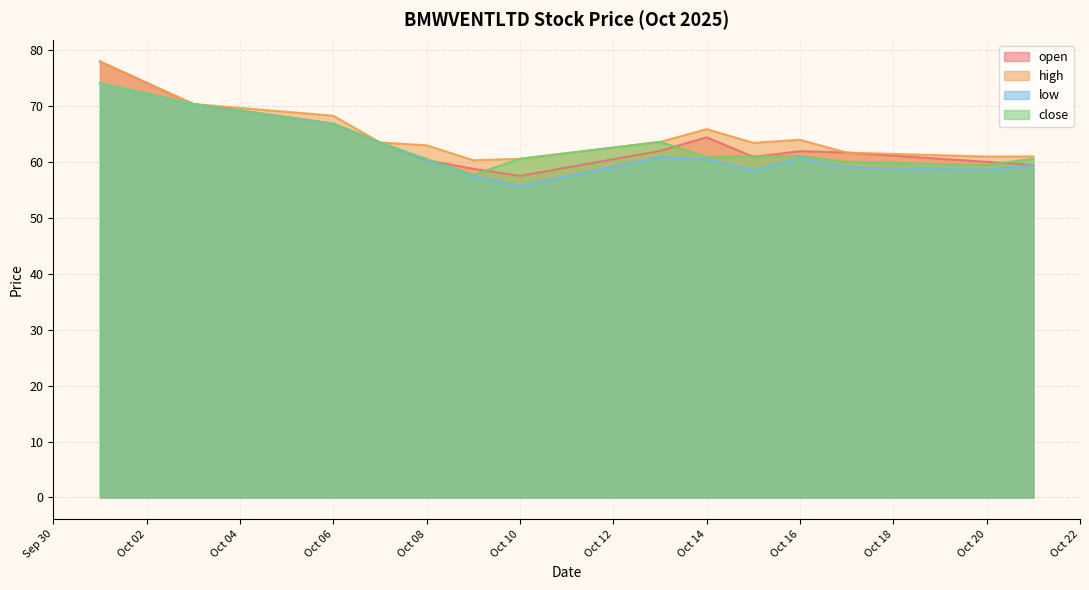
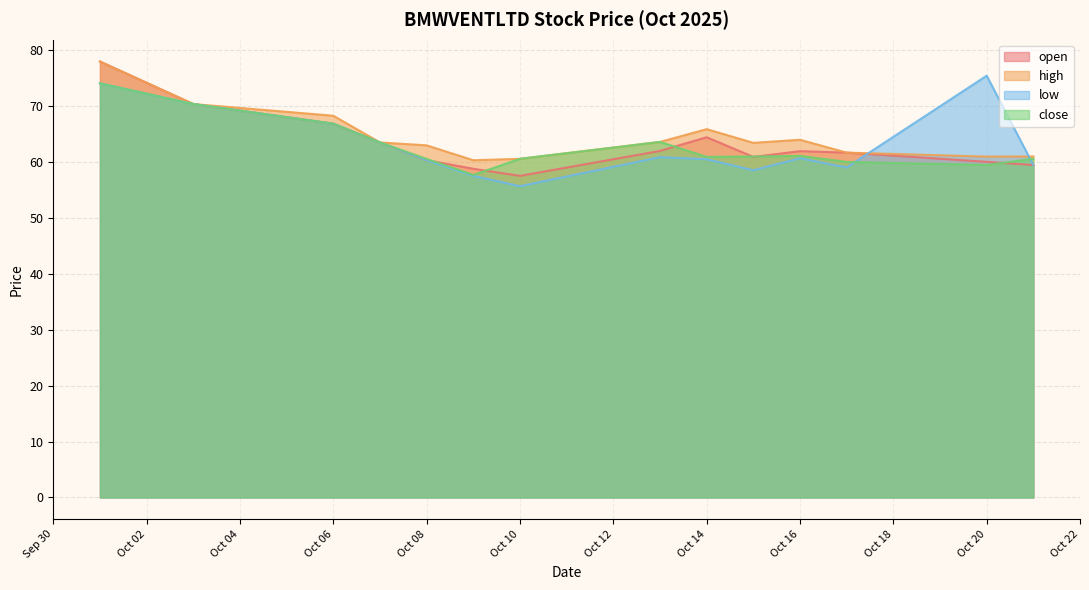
low, Oct 20: 59 -> 75
